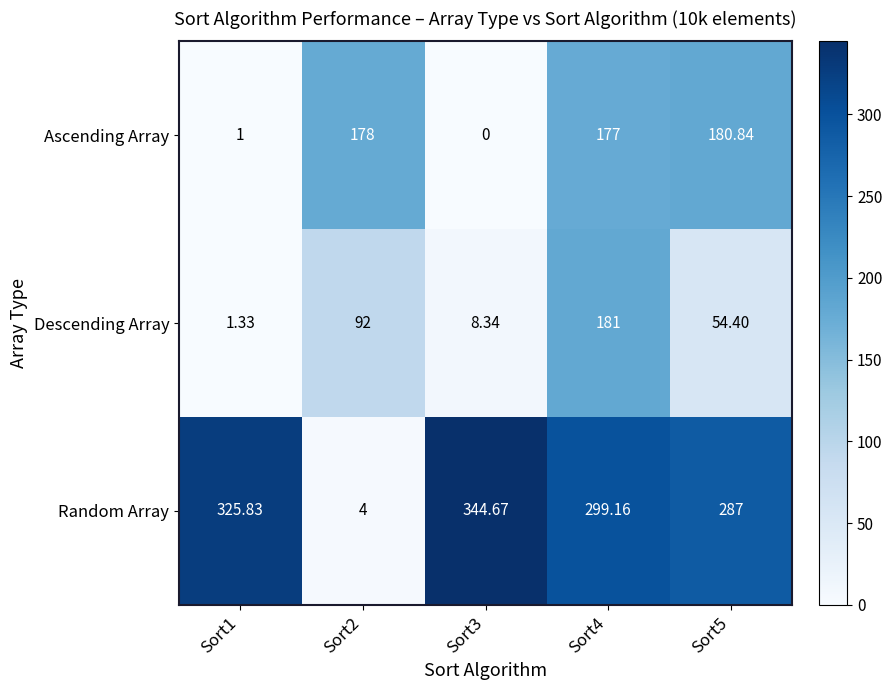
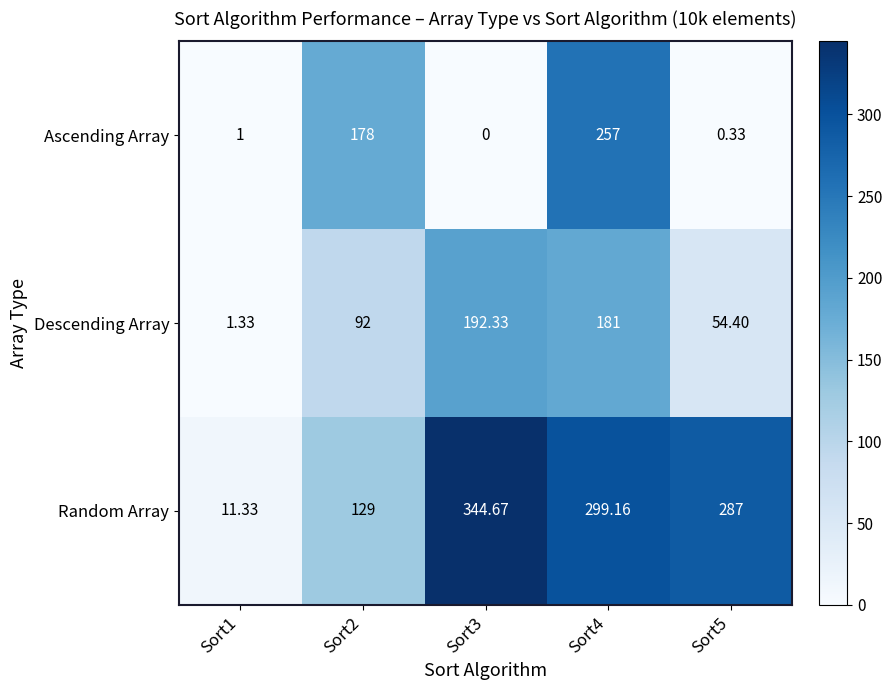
Ascending Array, Sort4: 177 -> 257
Ascending Array, Sort5: 180.84 -> 0.33
Descending Array, Sort3: 8.34 -> 192.33
Random Array, Sort1: 325.83 -> 11.33
Random Array, Sort2: 4 -> 129
